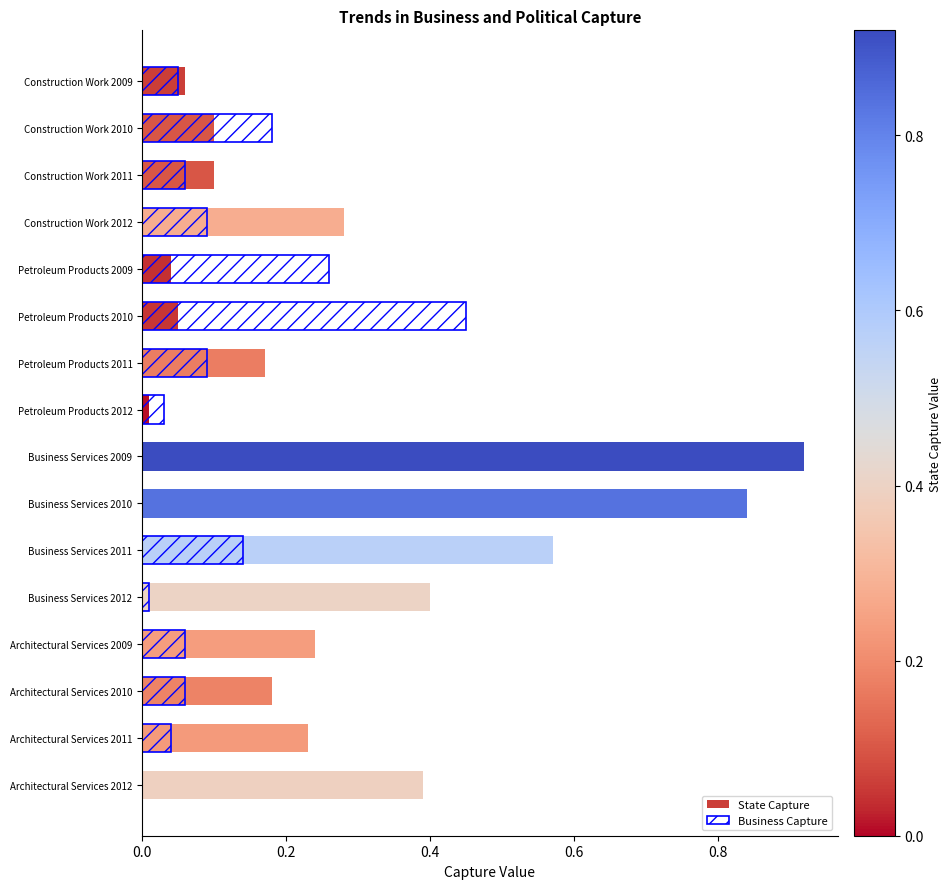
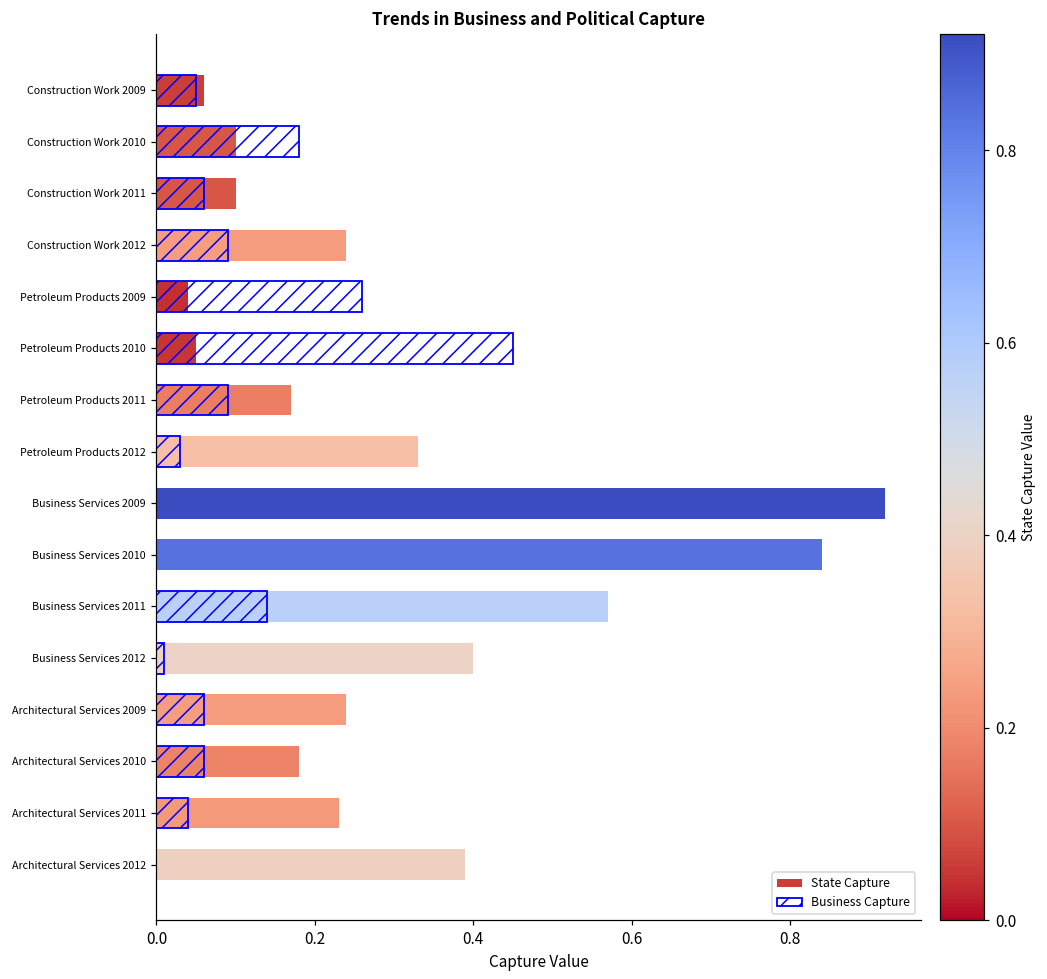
State Capture, Construction Work 2012: 0.28 -> 0.24
State Capture, Petroleum Products 2012: 0.01 -> 0.33
